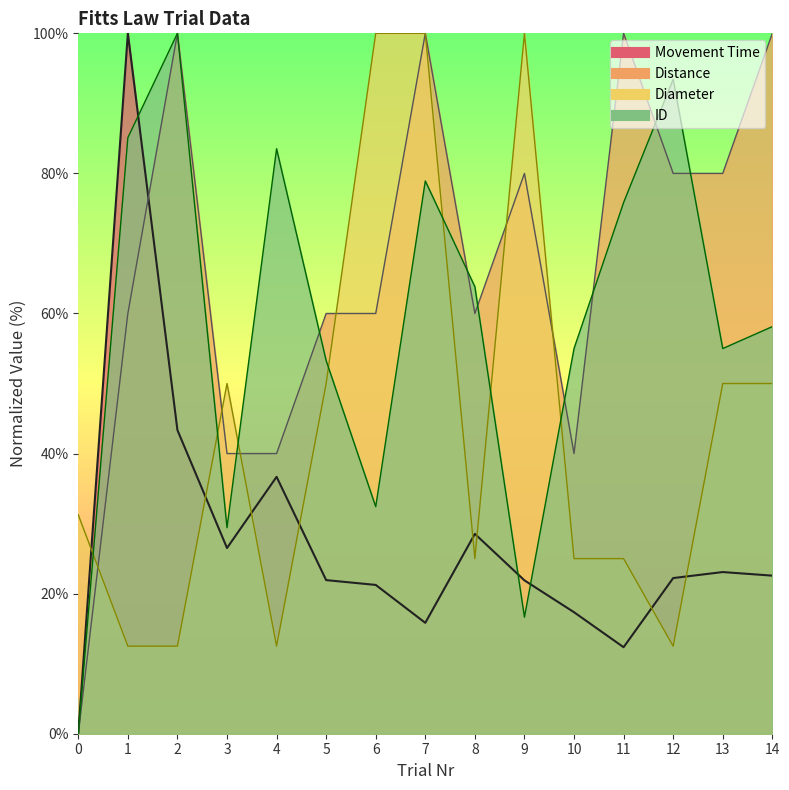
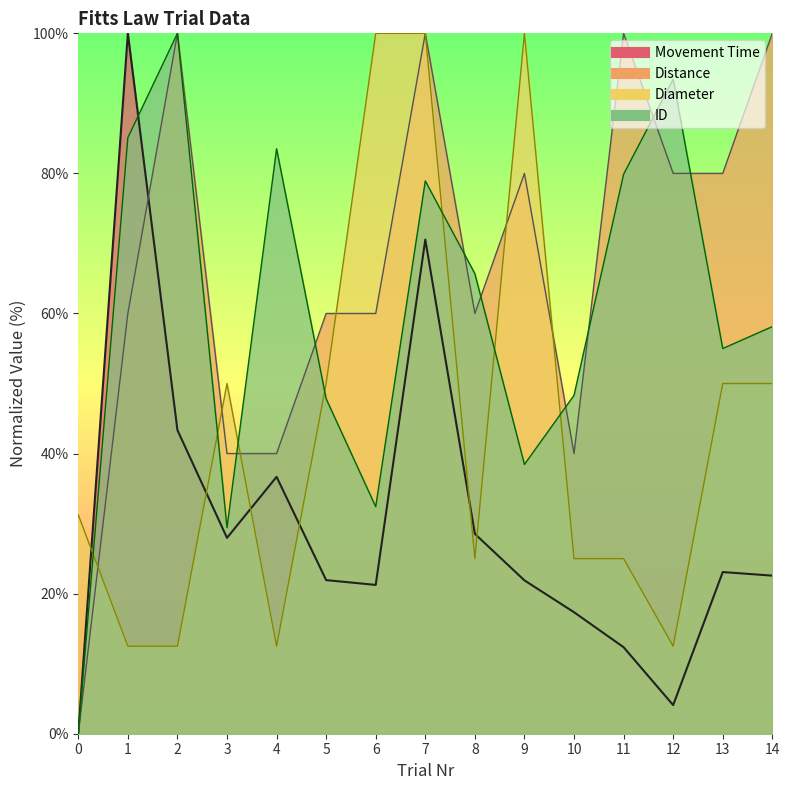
Movement Time, 3: 27% -> 28%
ID, 5: 53% -> 48%
Movement Time, 7: 16% -> 71%
ID, 8: 64% -> 66%
ID, 9: 17% -> 38%
ID, 10: 55% -> 48%
ID, 11: 76% -> 80%
Movement Time, 12: 22% -> 4%
